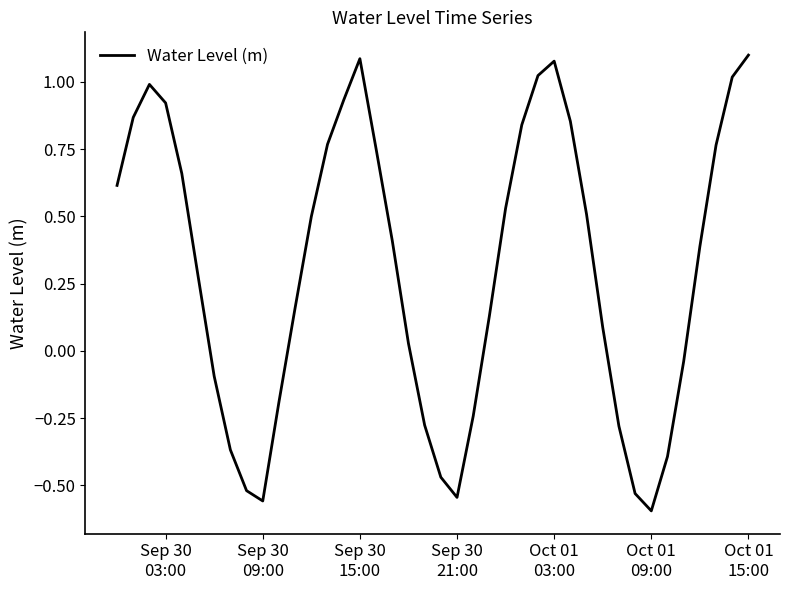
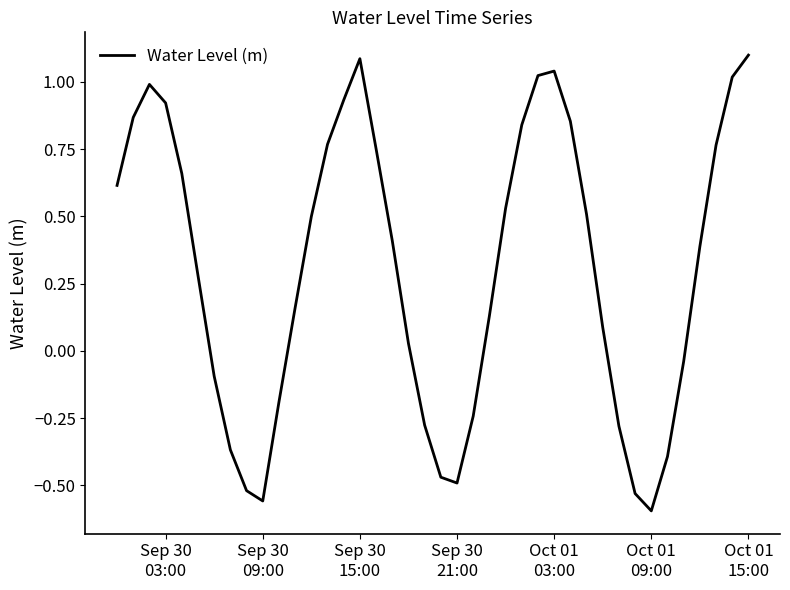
Sep 30 21:00: -0.54 -> -0.49
Oct 01 03:00: 1.08 -> 1.04
